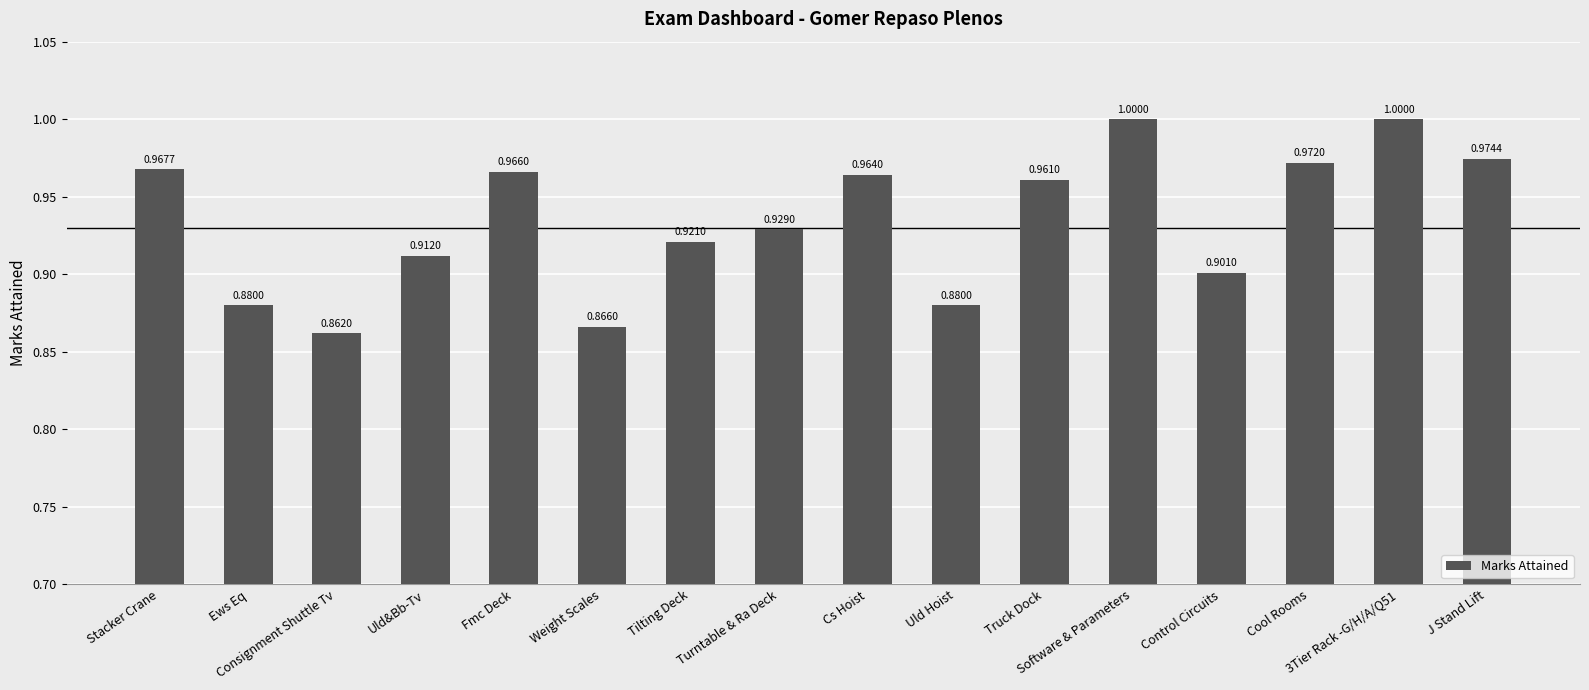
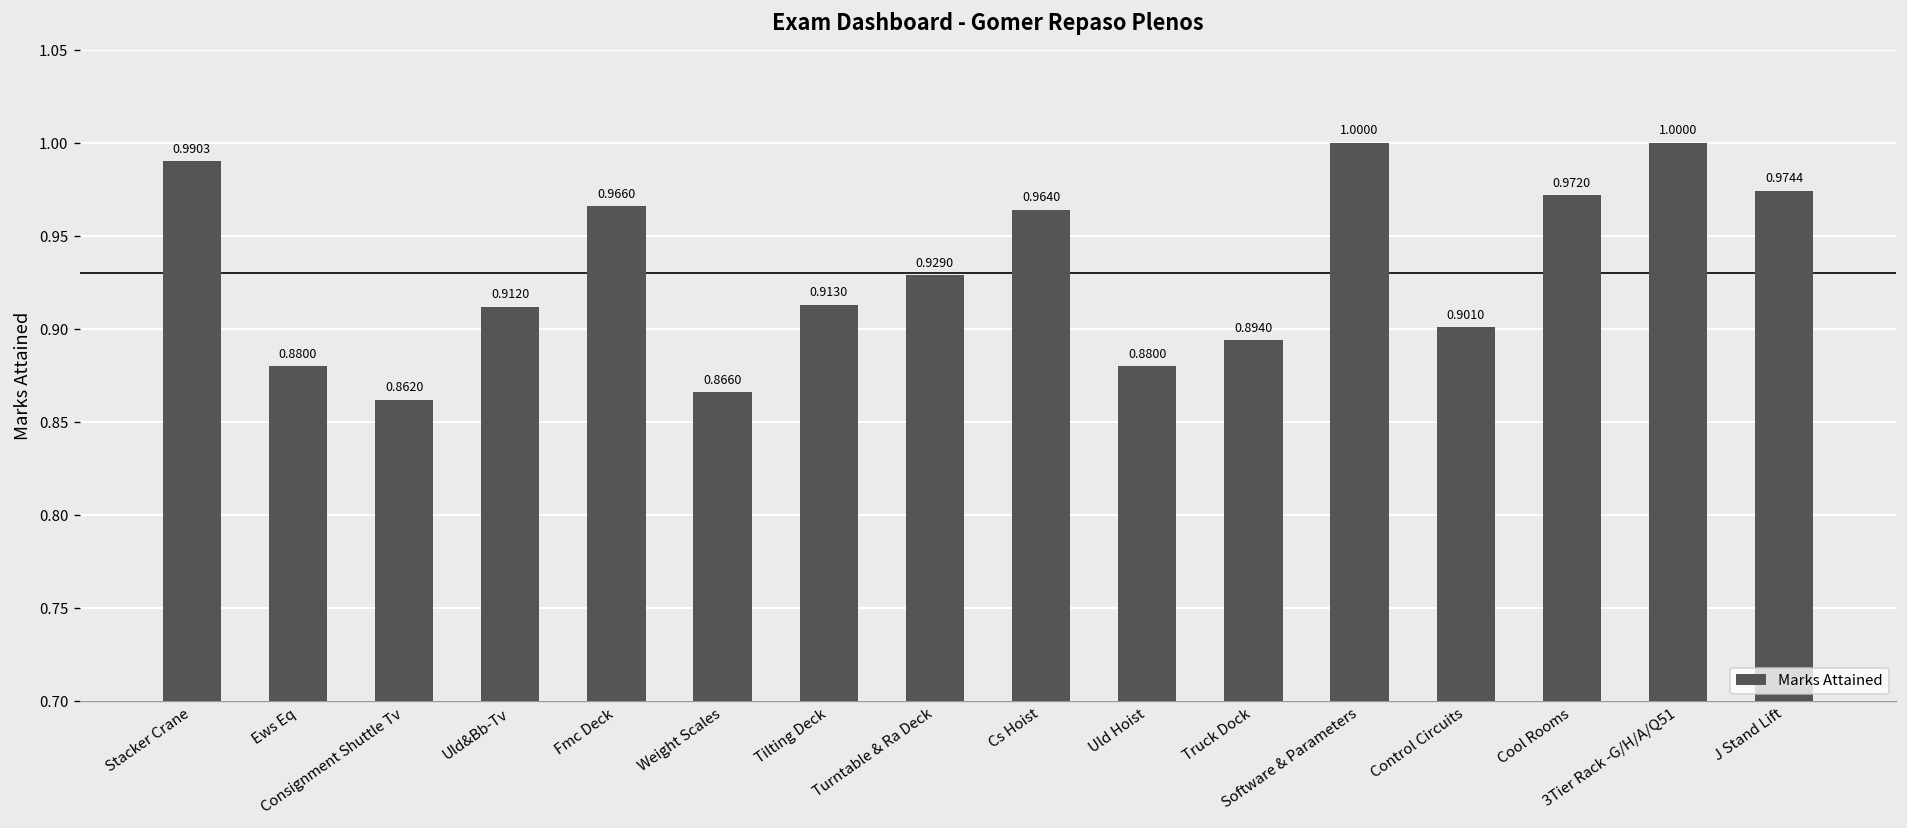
Stacker Crane: 0.9677 -> 0.9903
Tilting Deck: 0.9210 -> 0.9130
Truck Dock: 0.9610 -> 0.8940
